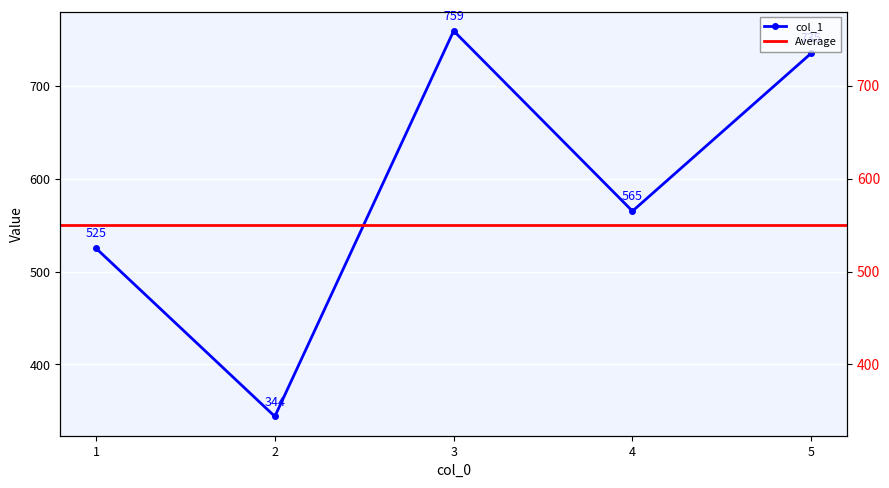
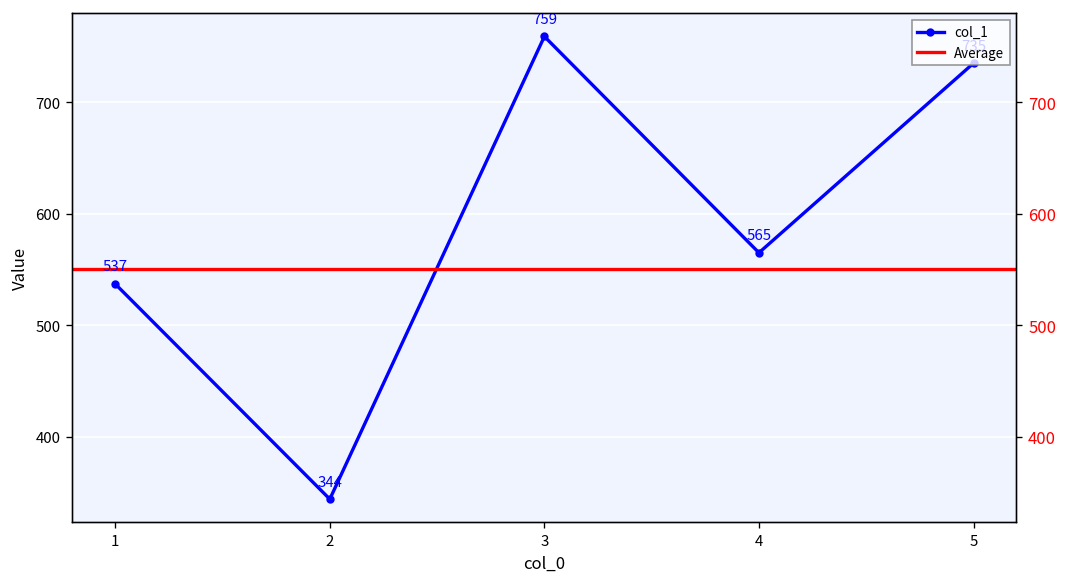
1: 525 -> 537
